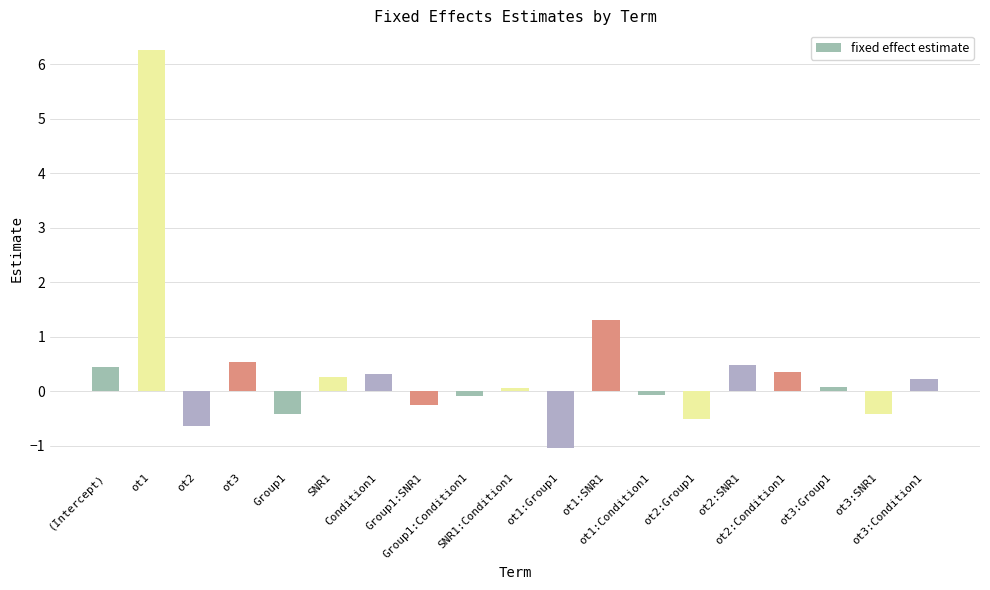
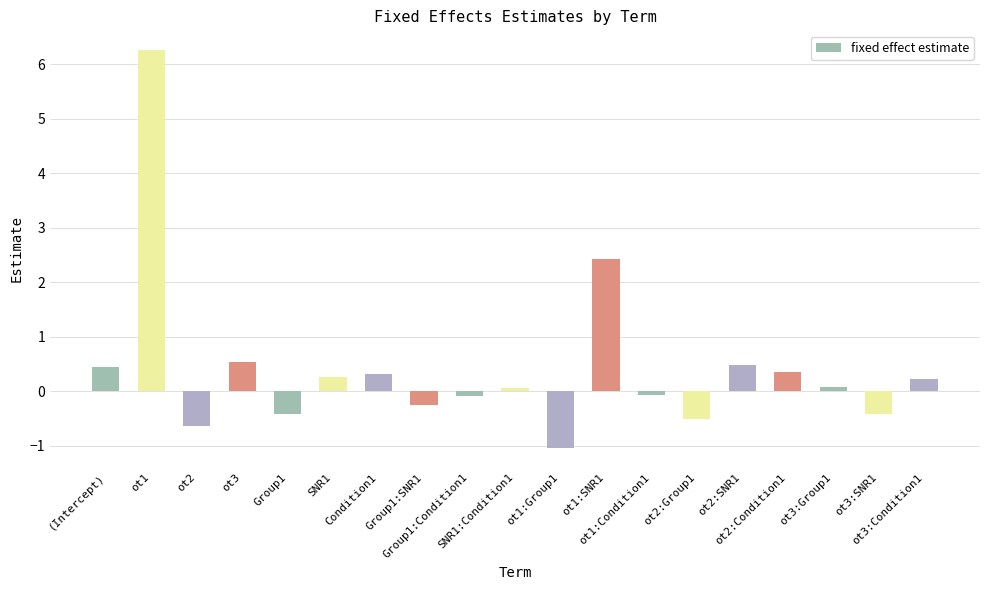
ot1:SNR1: 1.3 -> 2.4
